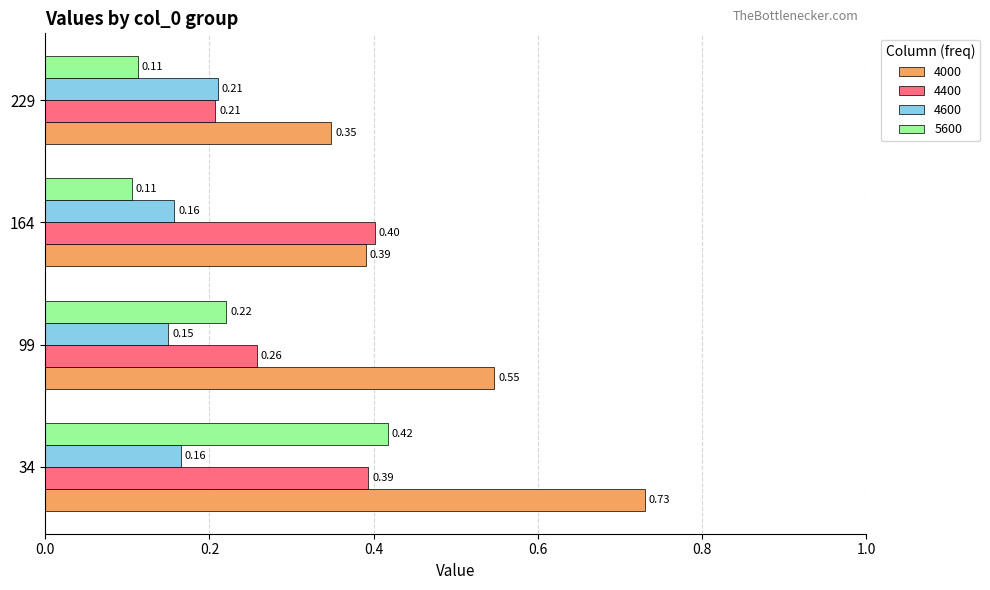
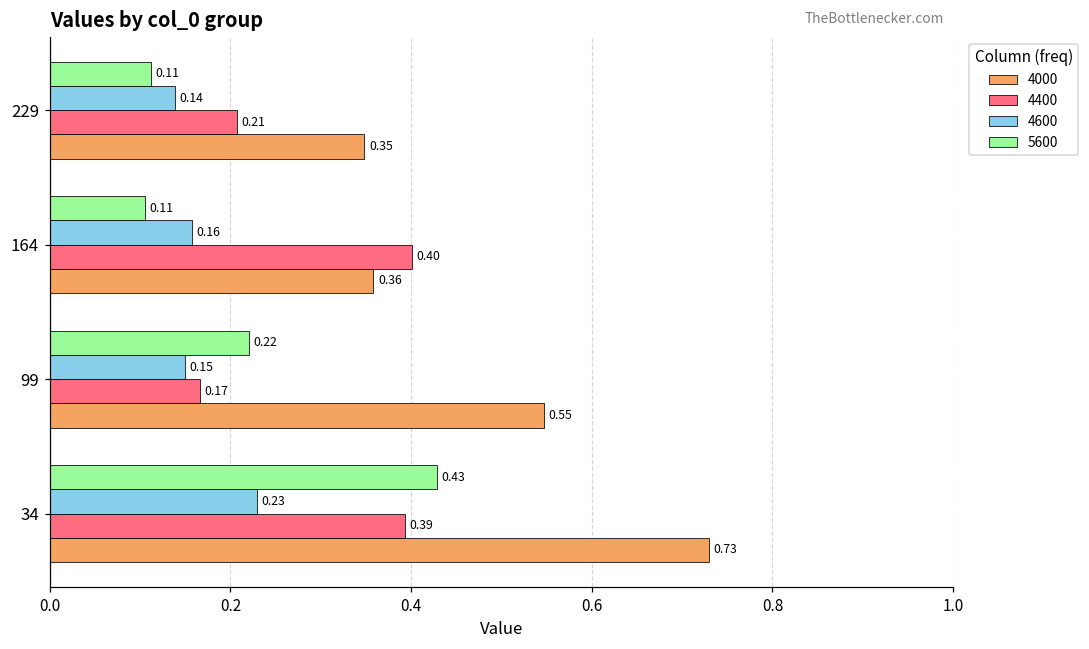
4600, 229: 0.21 -> 0.14
4000, 164: 0.39 -> 0.36
4400, 99: 0.26 -> 0.17
5600, 34: 0.42 -> 0.43
4600, 34: 0.16 -> 0.23
